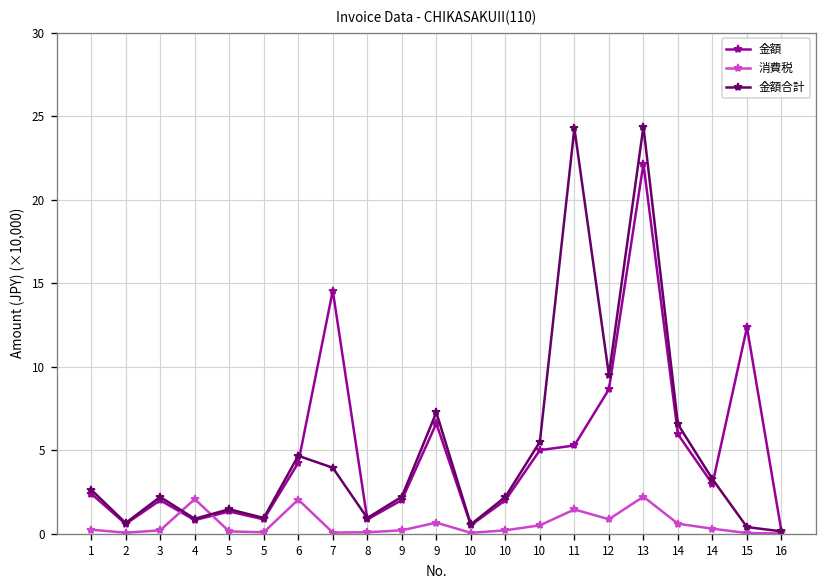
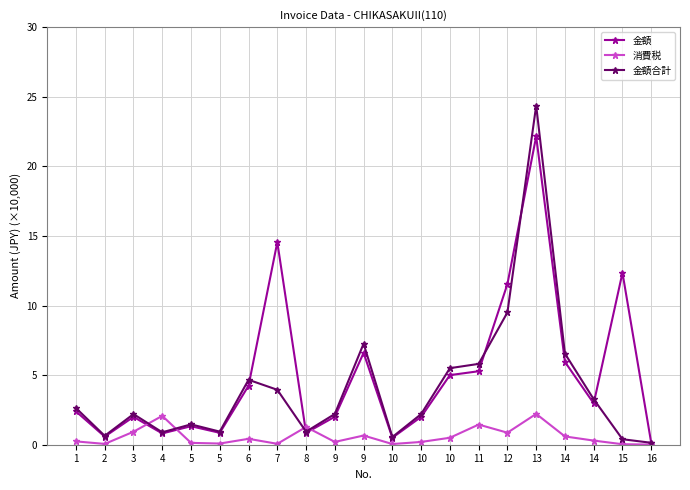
消費税, 3: 0.2 -> 0.9
消費税, 6: 2.0 -> 0.4
消費税, 8: 0.1 -> 1.3
金額合計, 11: 24.3 -> 5.8
金額, 12: 8.6 -> 11.5
